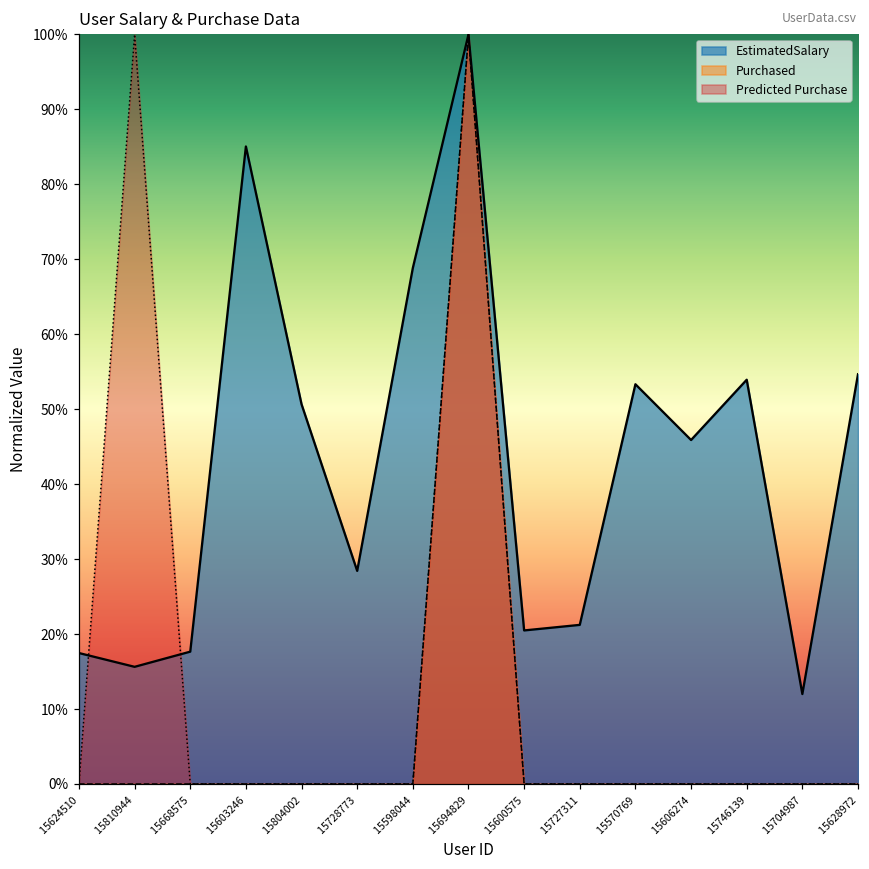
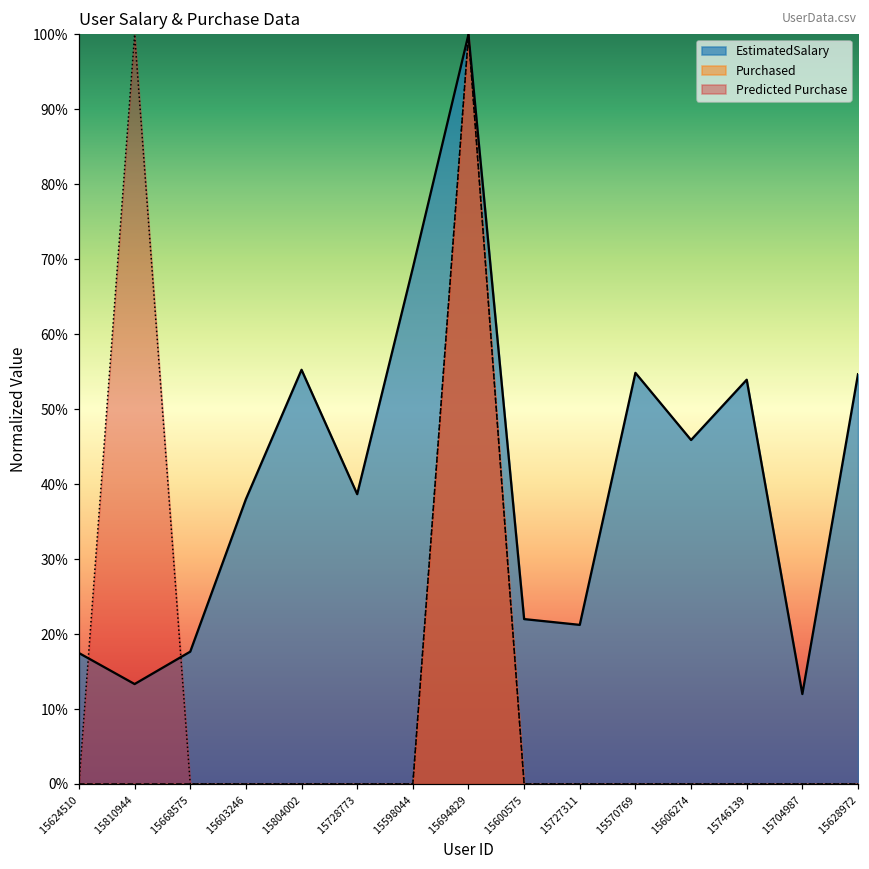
EstimatedSalary, 15810944: 16% -> 13%
EstimatedSalary, 15603246: 85% -> 38%
EstimatedSalary, 15804002: 51% -> 55%
EstimatedSalary, 15728773: 28% -> 39%
EstimatedSalary, 15600575: 20% -> 22%
EstimatedSalary, 15570769: 53% -> 55%
